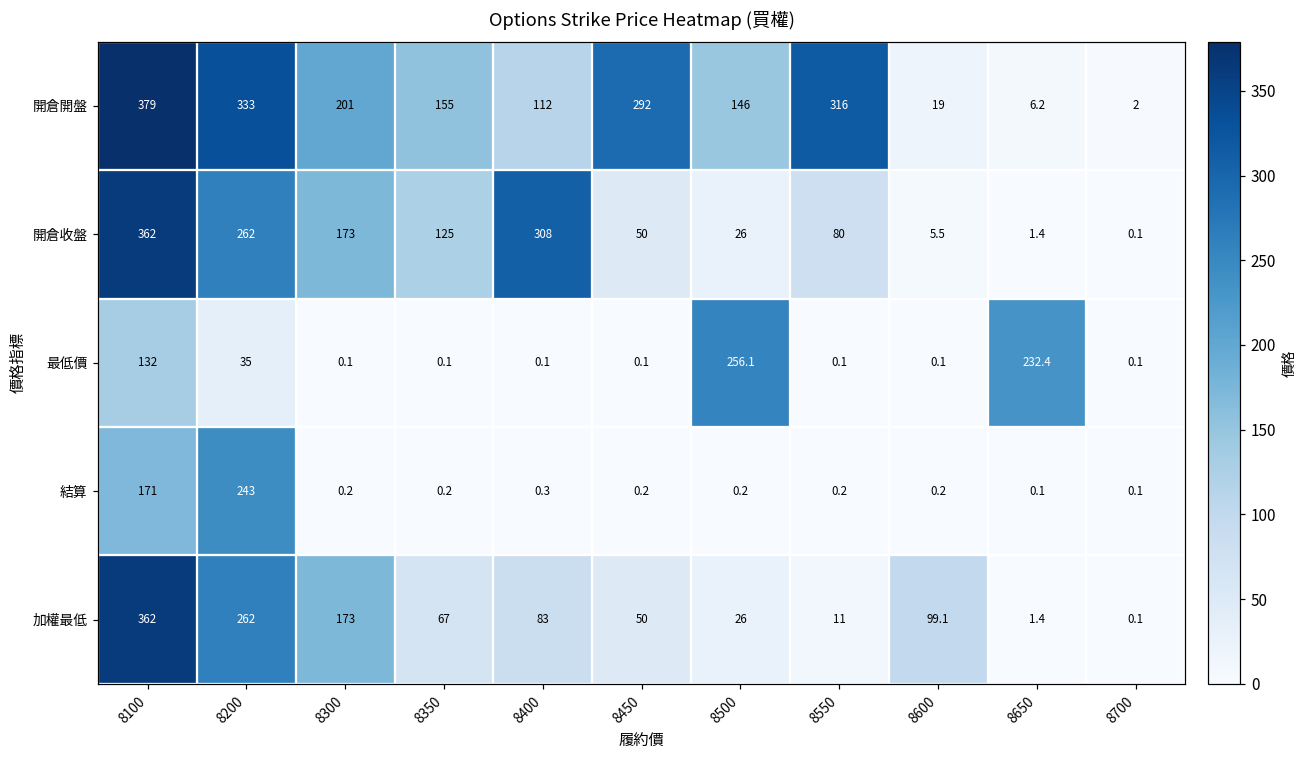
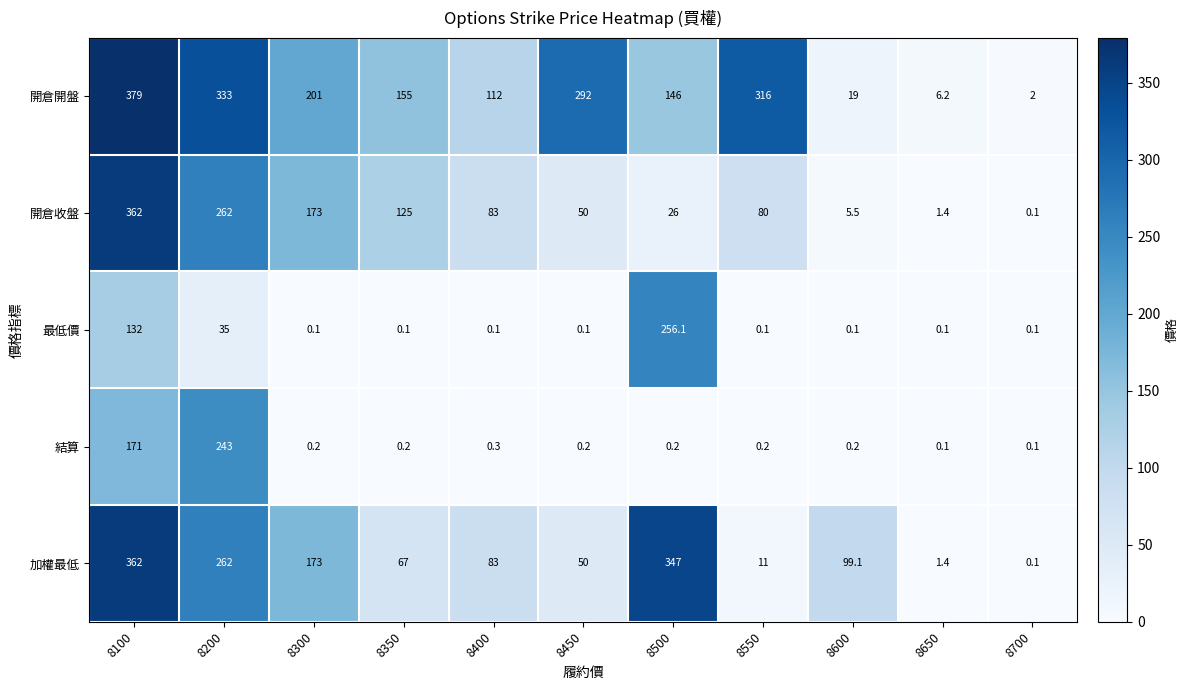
開倉收盤, 8400: 308 -> 83
最低價, 8650: 232.4 -> 0.1
加權最低, 8500: 26 -> 347
